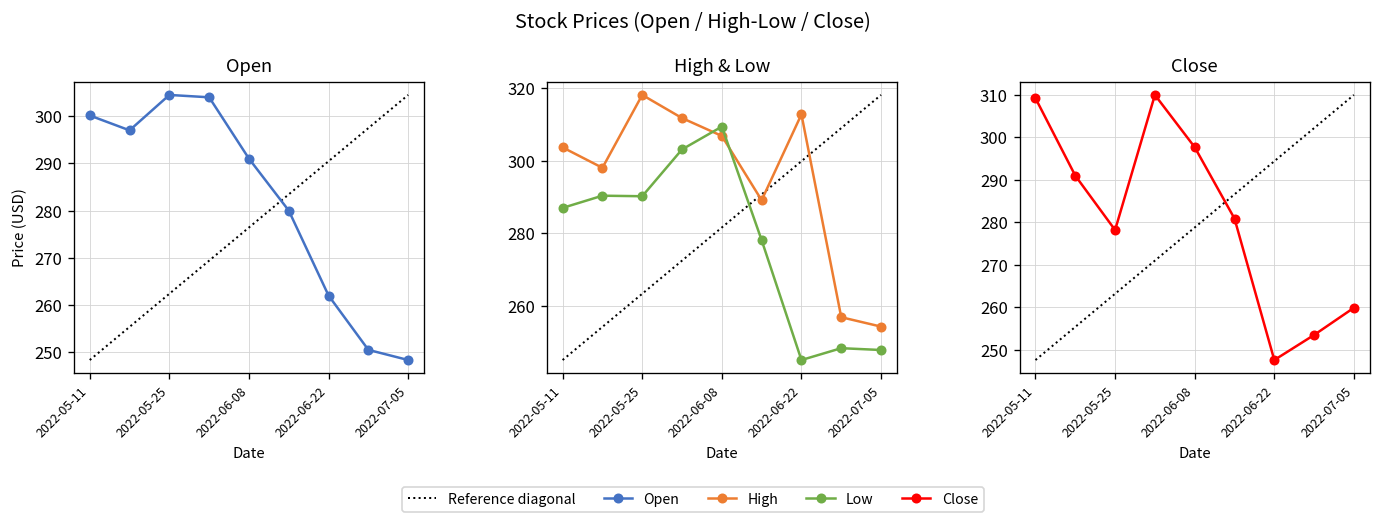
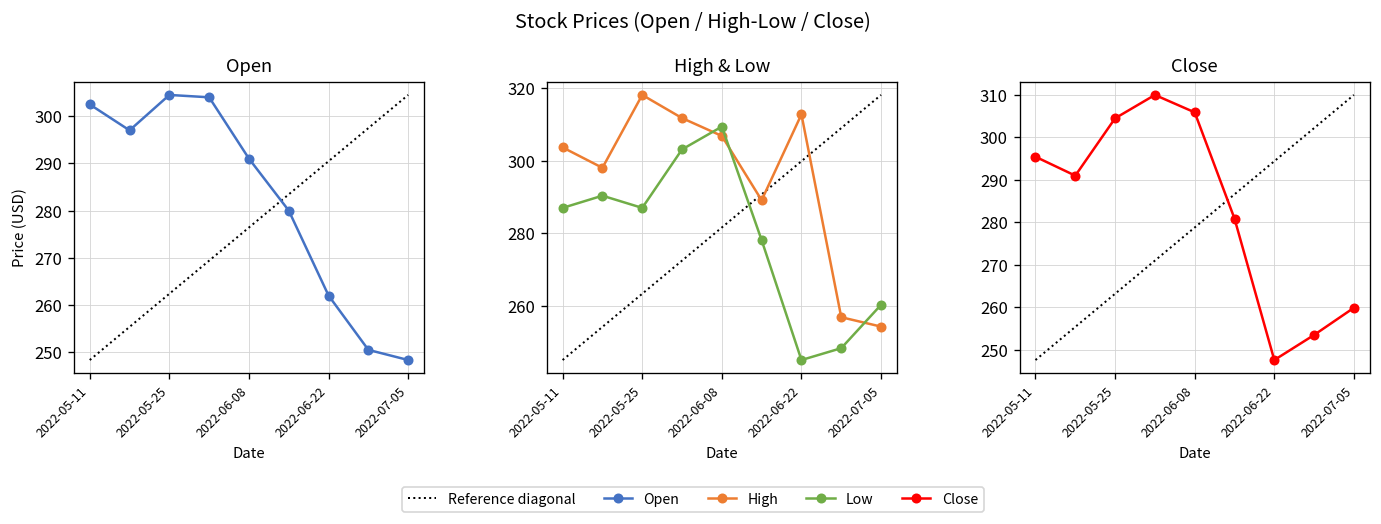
Open, Open, 2022-05-11: 300 -> 302
High & Low, Low, 2022-05-25: 290 -> 287
High & Low, Low, 2022-07-05: 248 -> 260
Close, Close, 2022-05-11: 309 -> 295
Close, Close, 2022-05-25: 278 -> 305
Close, Close, 2022-06-08: 298 -> 306
